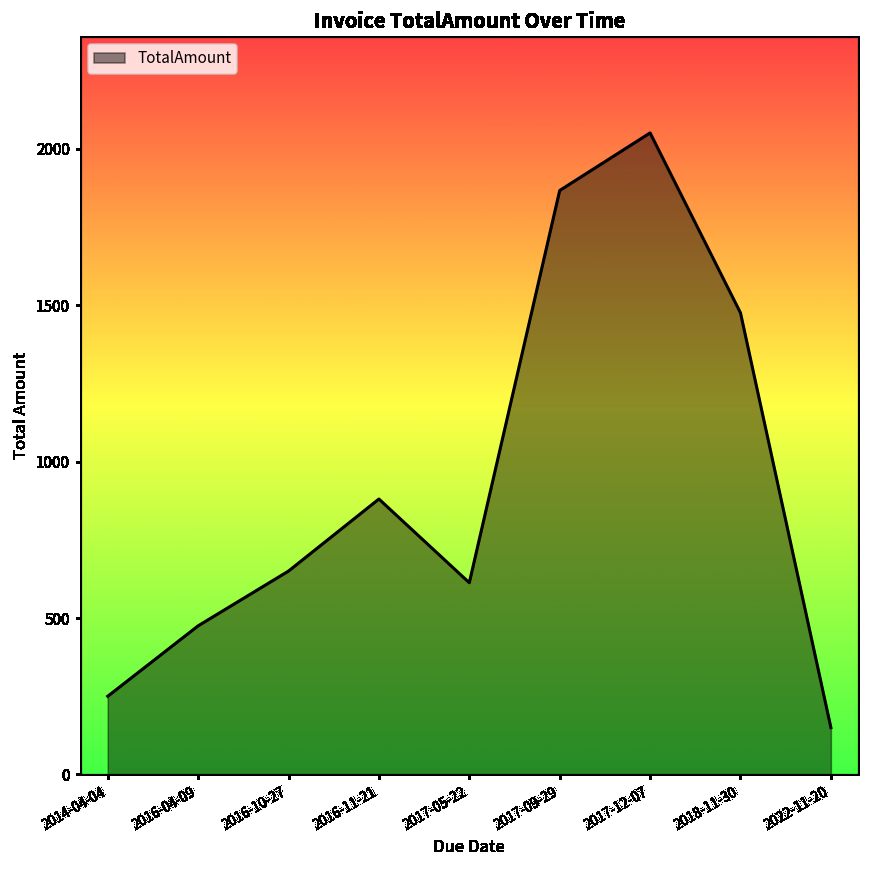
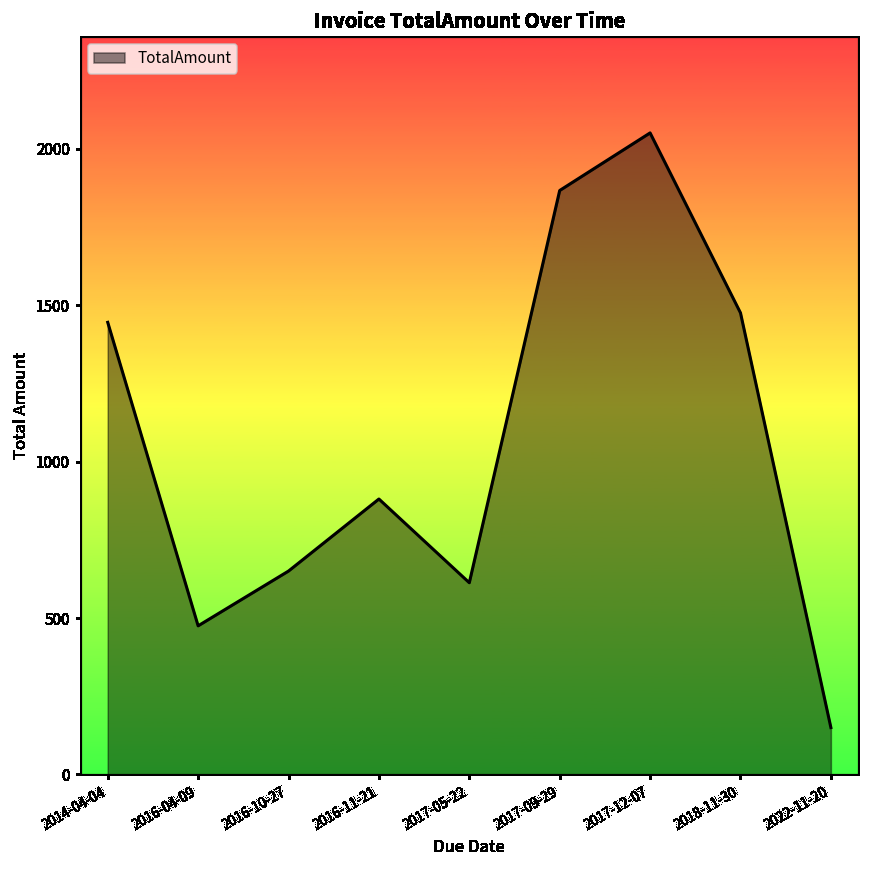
2014-04-04: 250 -> 1440
